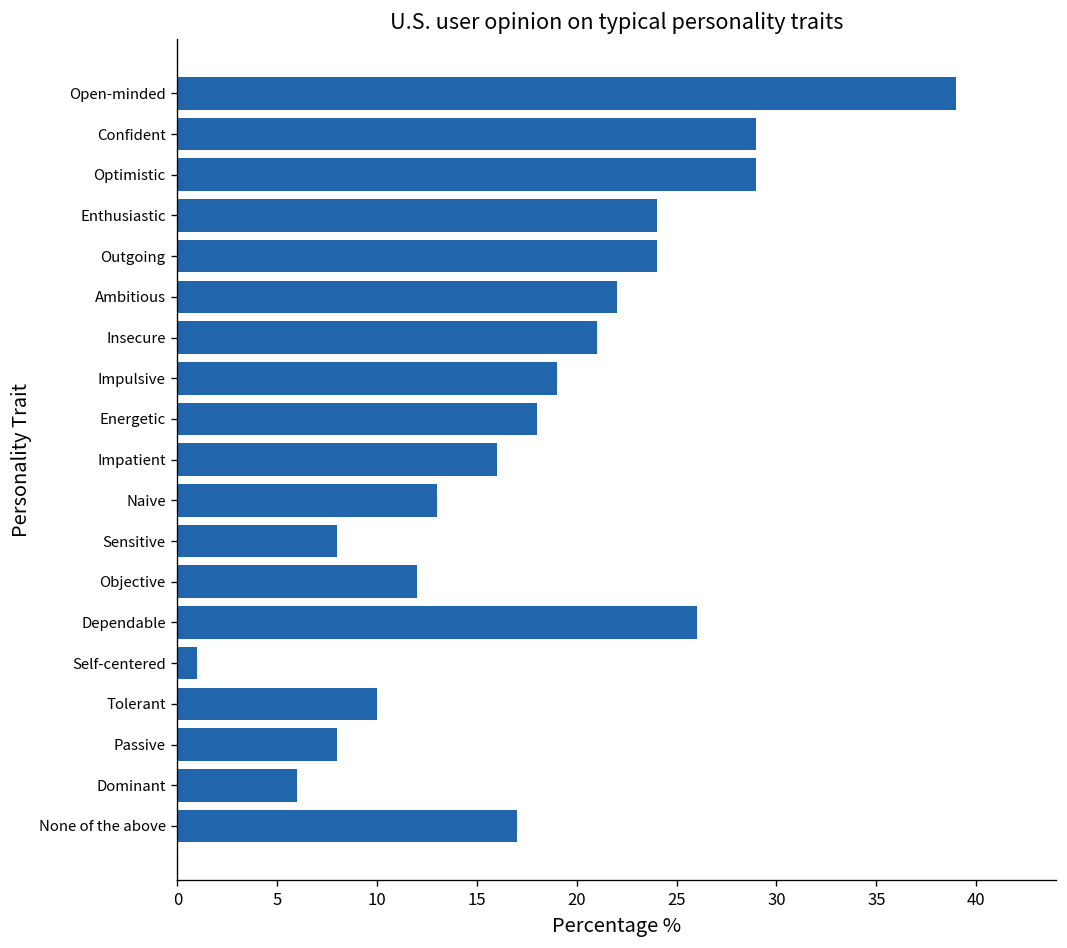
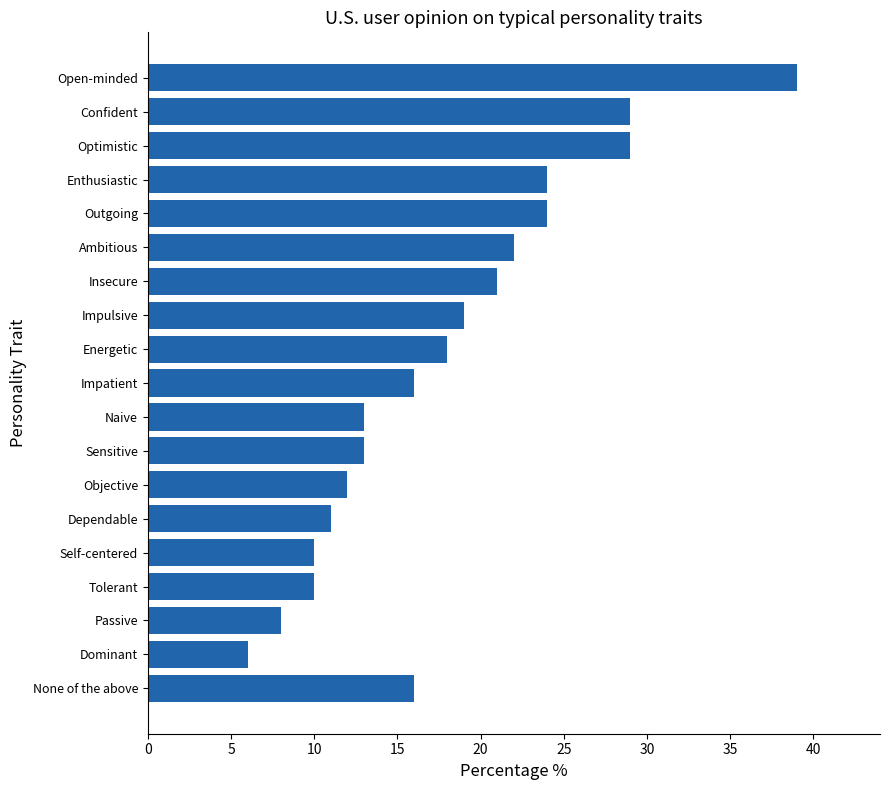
Sensitive: 8 -> 13
Dependable: 26 -> 11
Self-centered: 1 -> 10
None of the above: 17 -> 16
